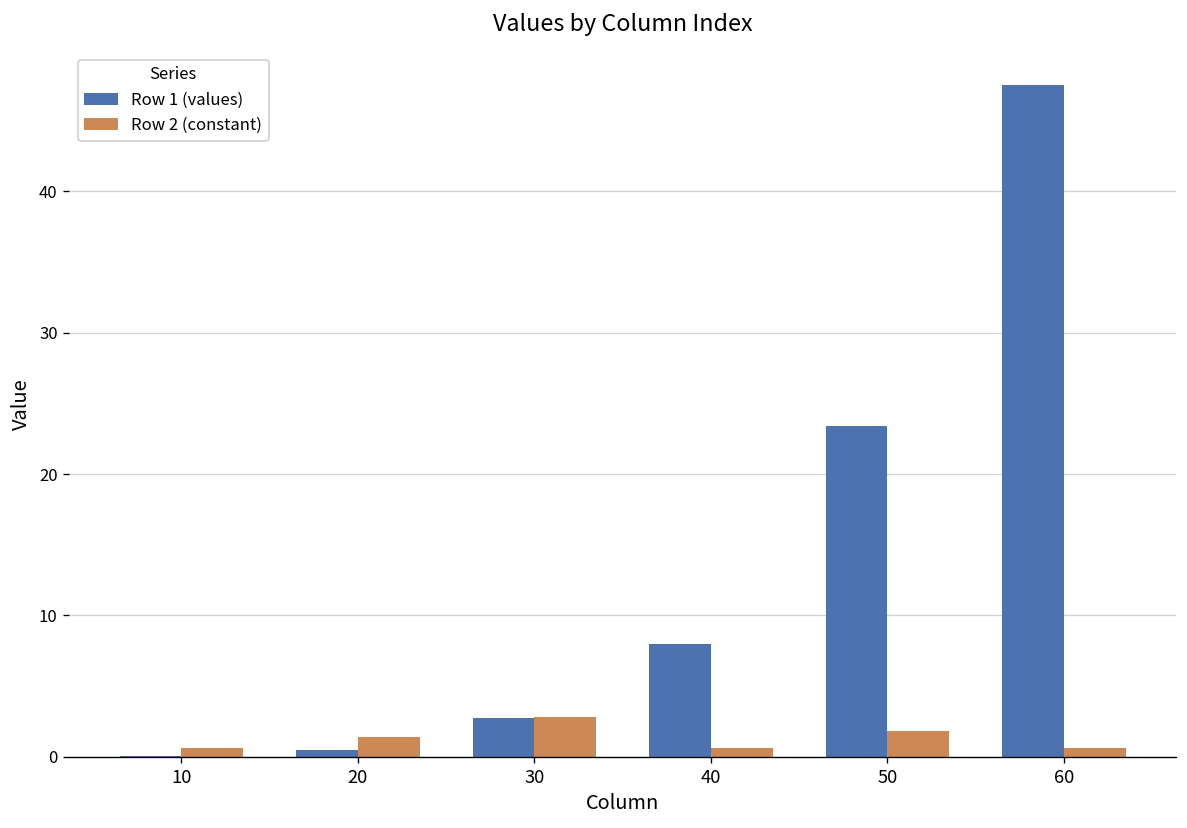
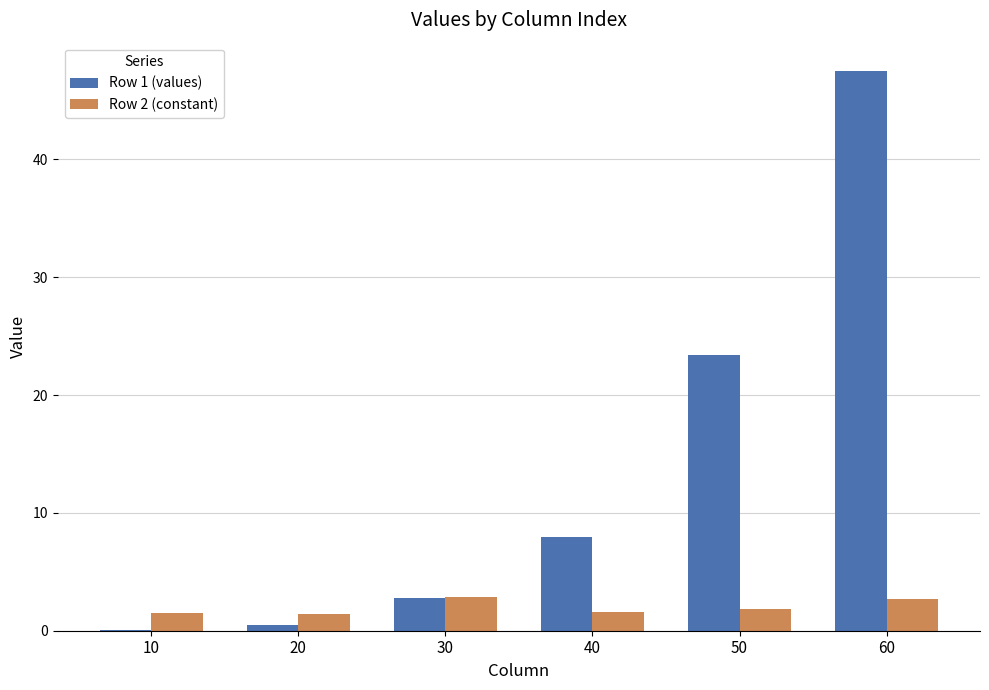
Row 2 (constant), 10: 0.6 -> 1.5
Row 2 (constant), 40: 0.6 -> 1.6
Row 2 (constant), 60: 0.6 -> 2.7
